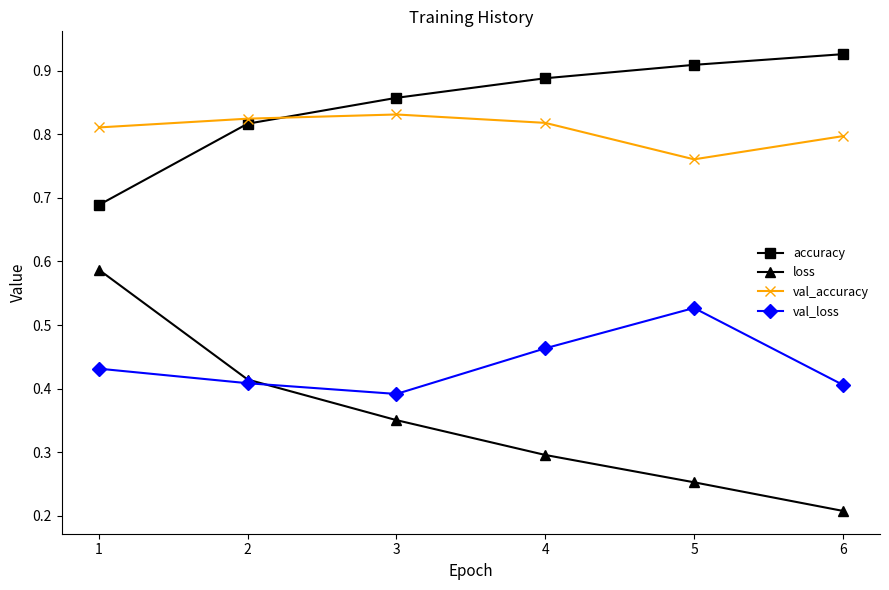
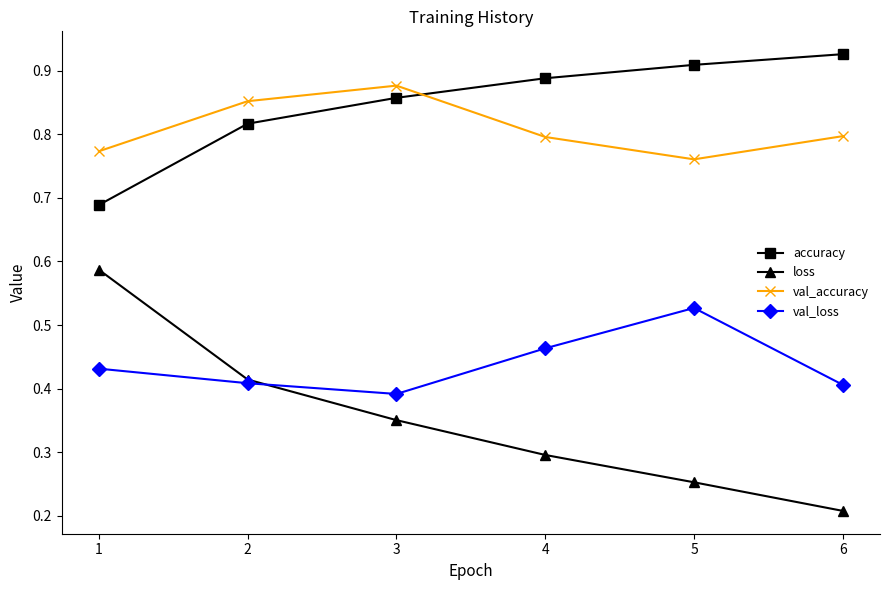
val_accuracy, 1: 0.81 -> 0.77
val_accuracy, 2: 0.82 -> 0.85
val_accuracy, 3: 0.83 -> 0.88
val_accuracy, 4: 0.82 -> 0.80
